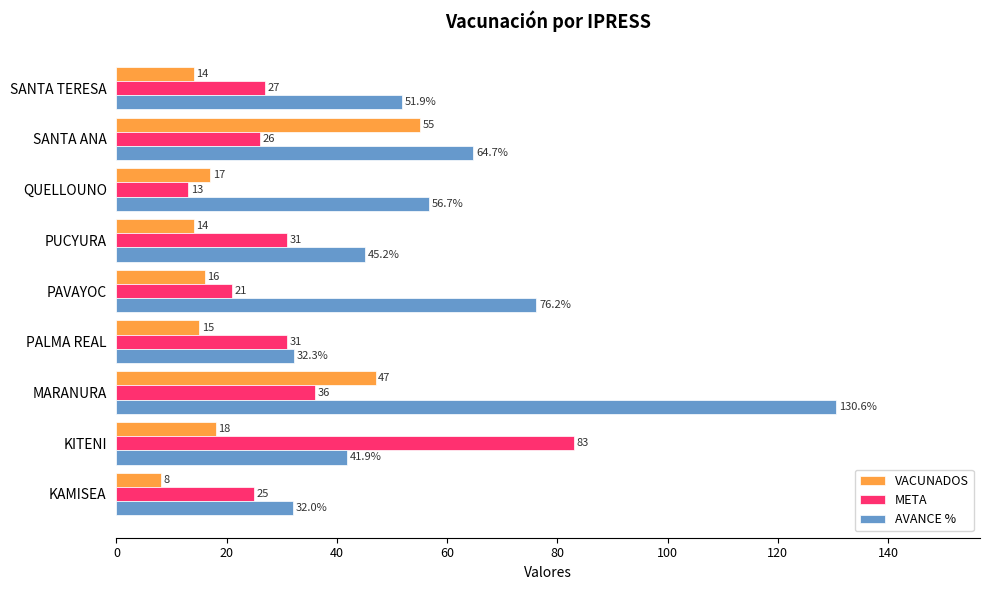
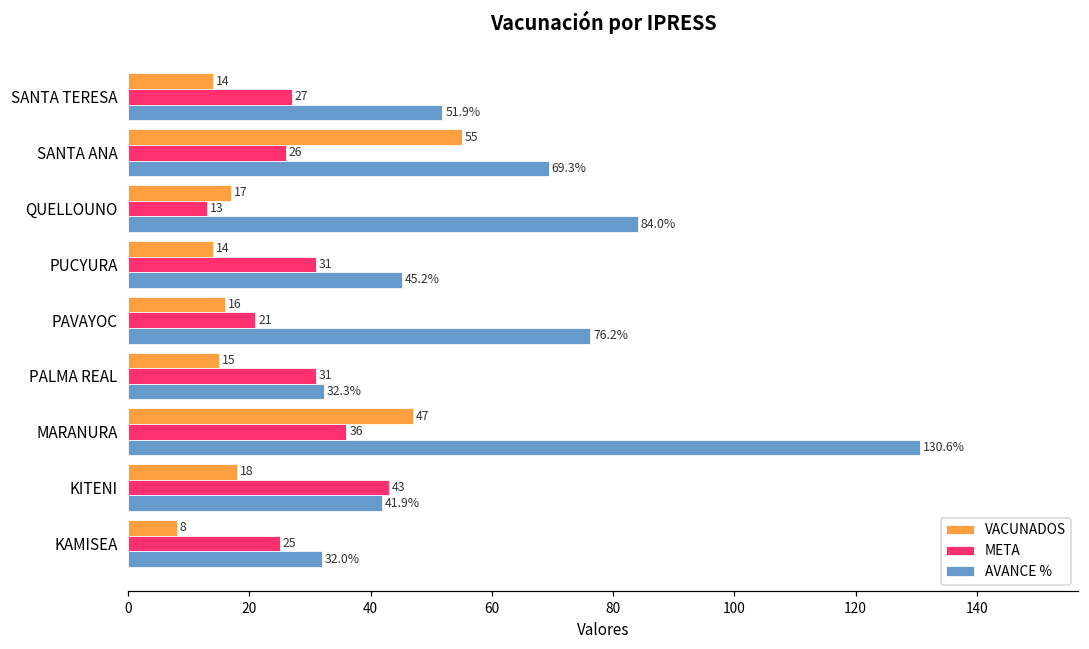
AVANCE %, SANTA ANA: 64.7% -> 69.3%
AVANCE %, QUELLOUNO: 56.7% -> 84.0%
META, KITENI: 83 -> 43
